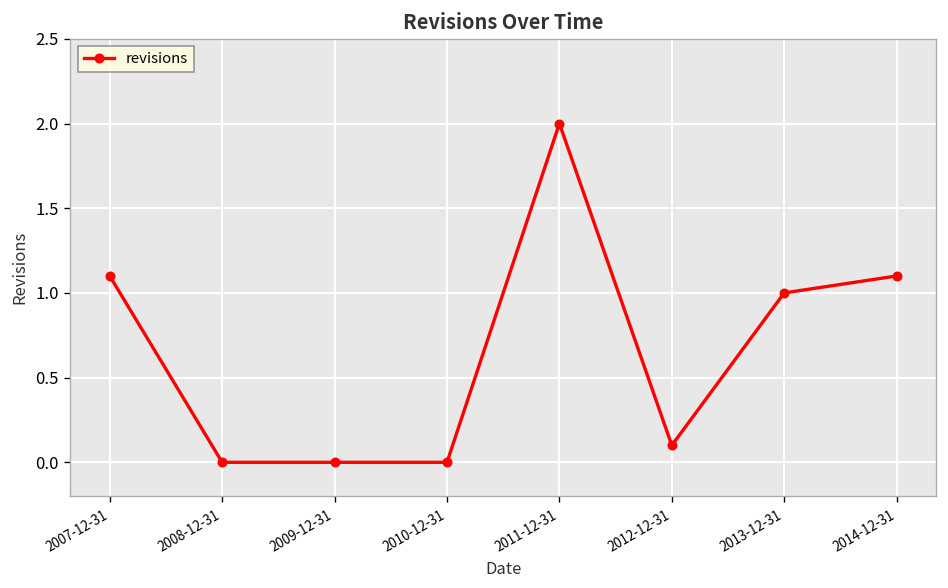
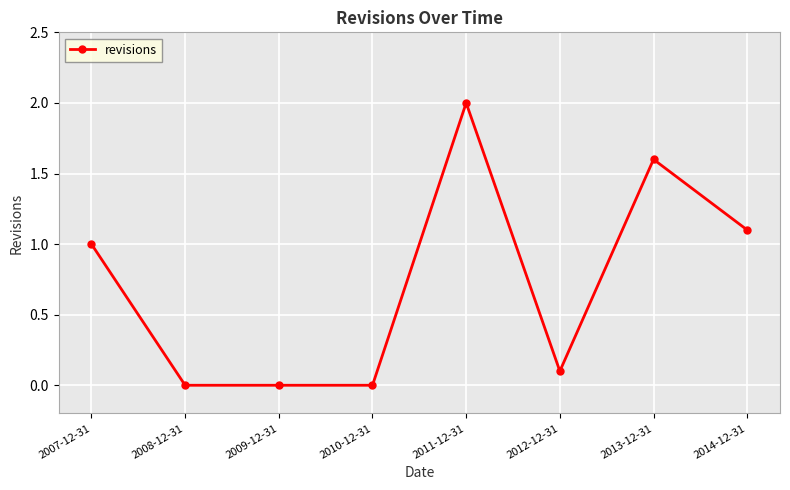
2007-12-31: 1.1 -> 1.0
2013-12-31: 1.0 -> 1.6
